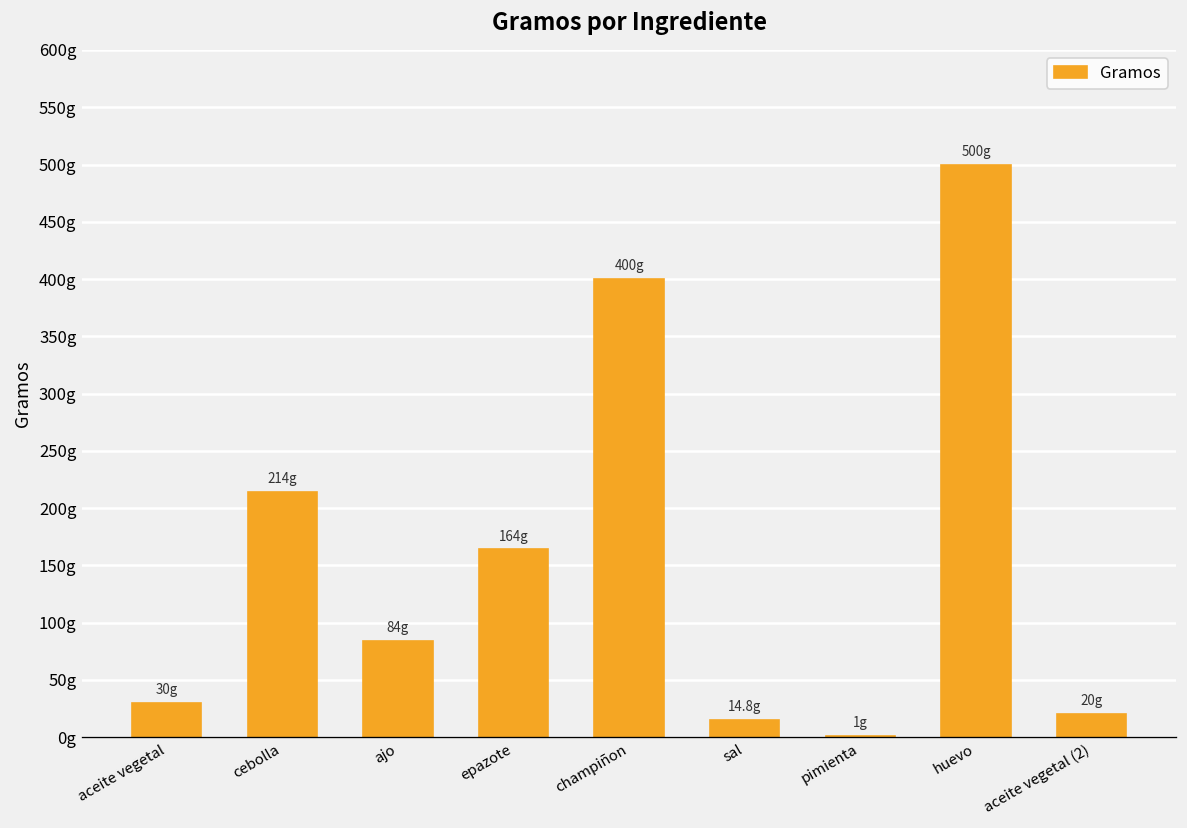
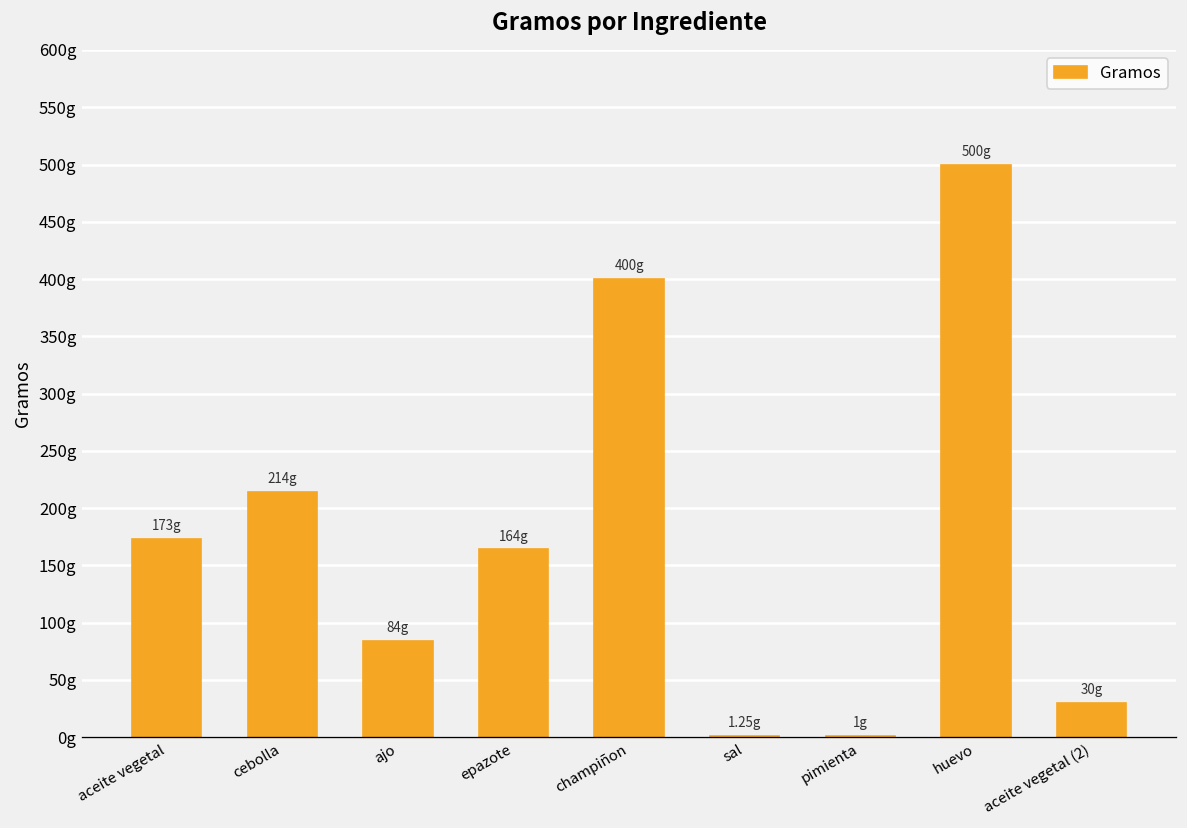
aceite vegetal: 30g -> 173g
sal: 14.8g -> 1.25g
aceite vegetal (2): 20g -> 30g
